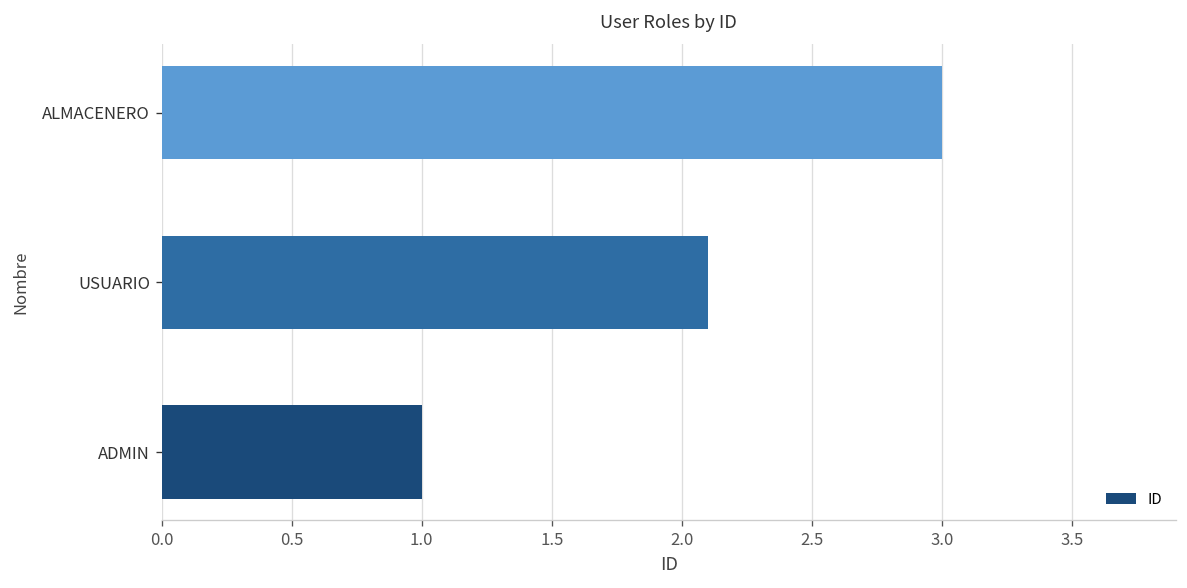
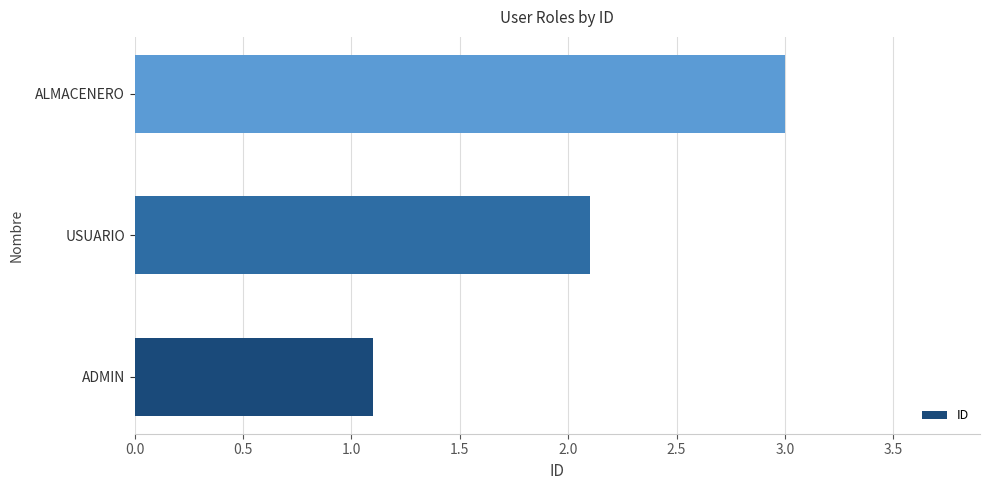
ADMIN: 1.0 -> 1.1
